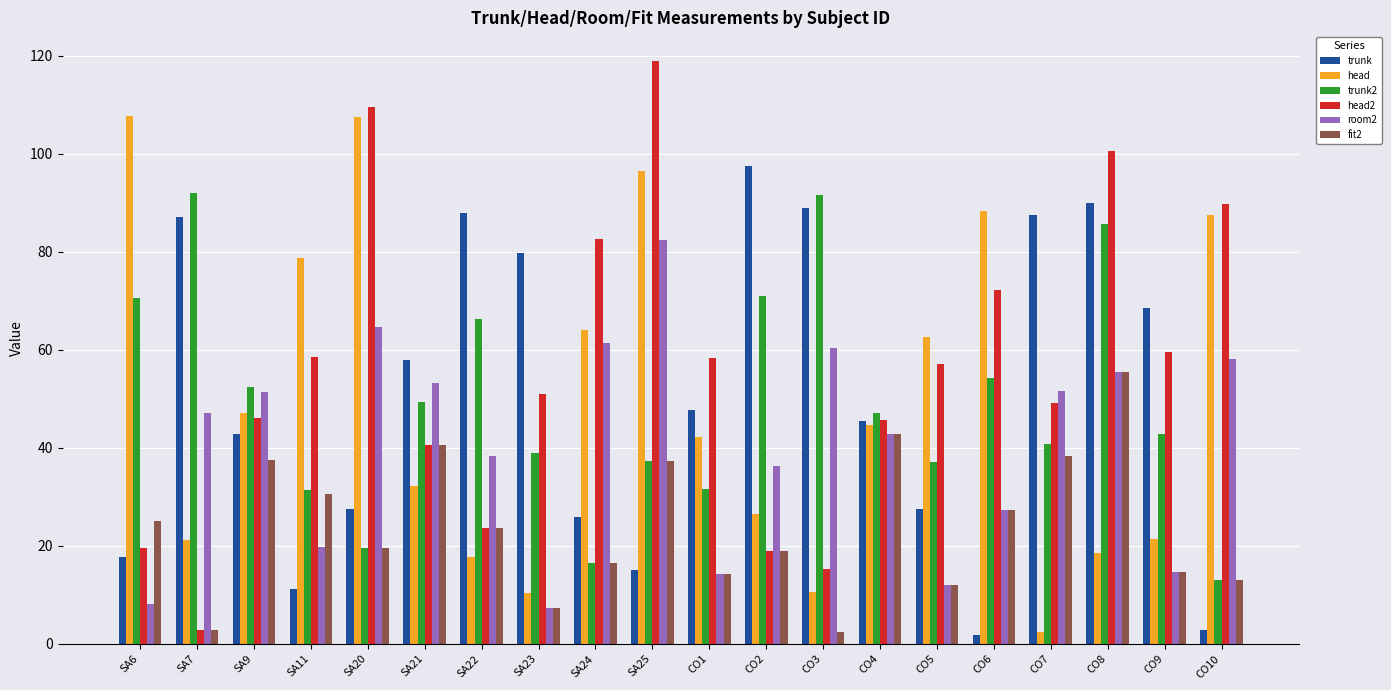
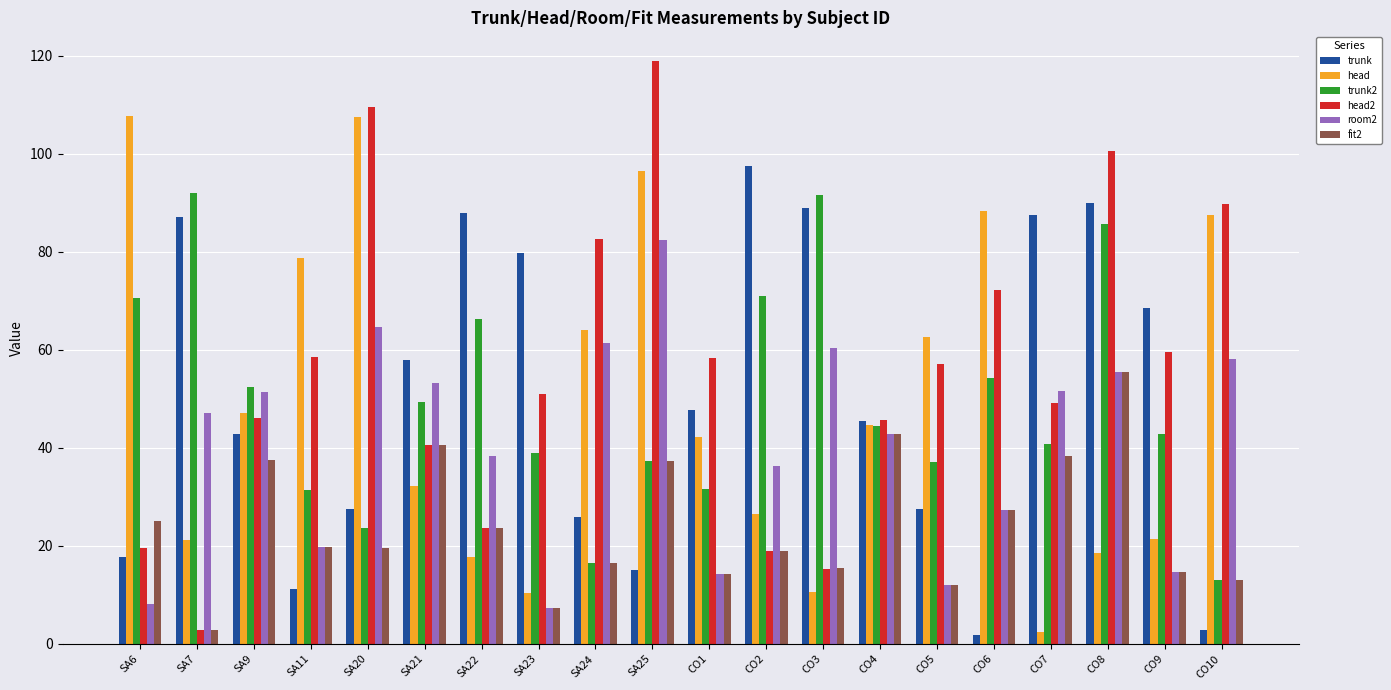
fit2, SA11: 31 -> 20
trunk2, SA20: 20 -> 24
fit2, CO3: 2 -> 15
trunk2, CO4: 47 -> 44
